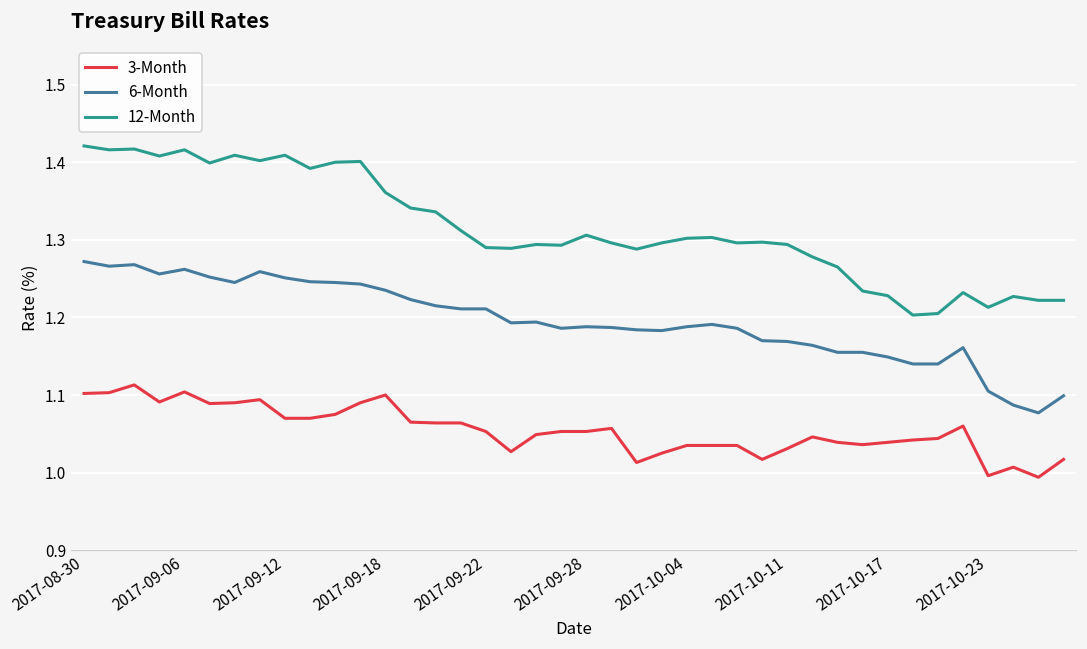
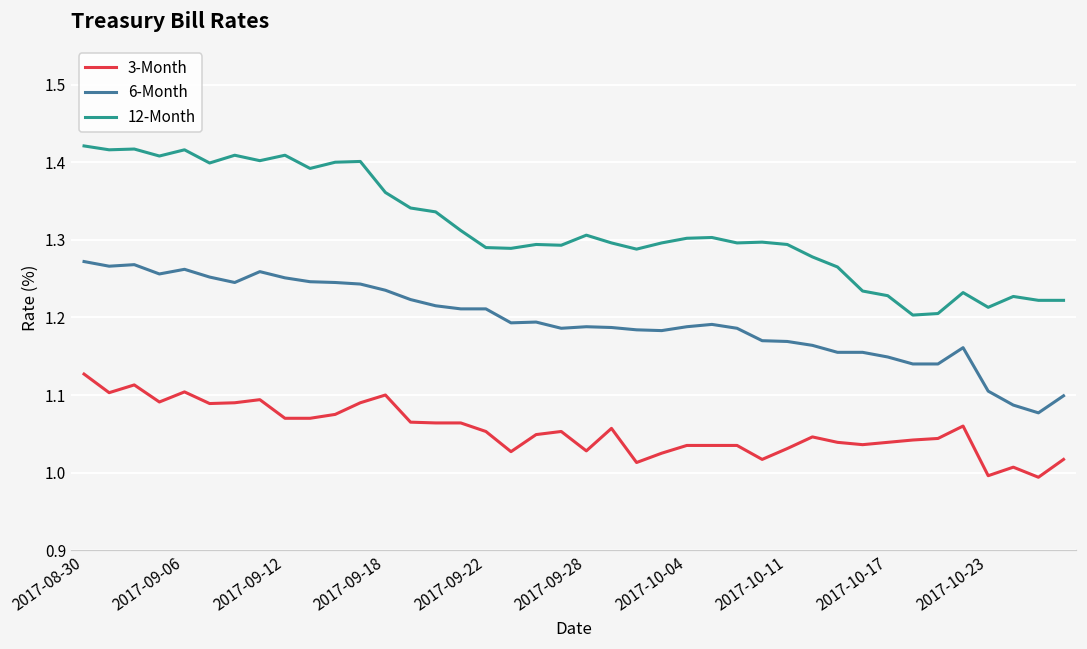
3-Month, 2017-08-30: 1.10 -> 1.13
3-Month, 2017-09-28: 1.05 -> 1.03
